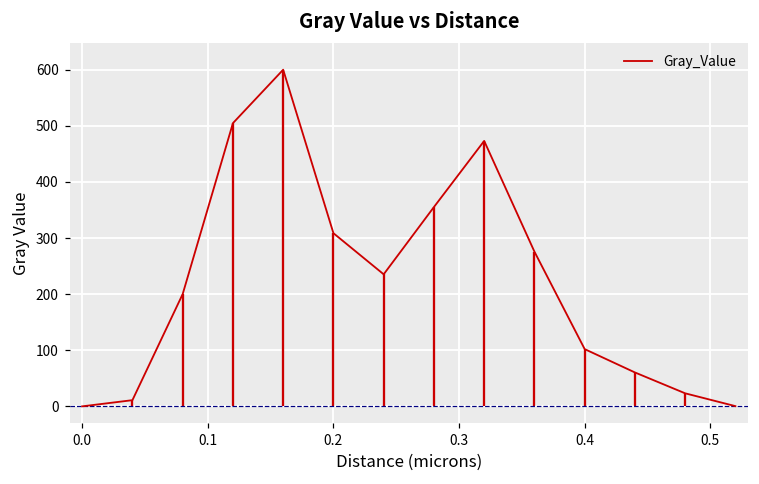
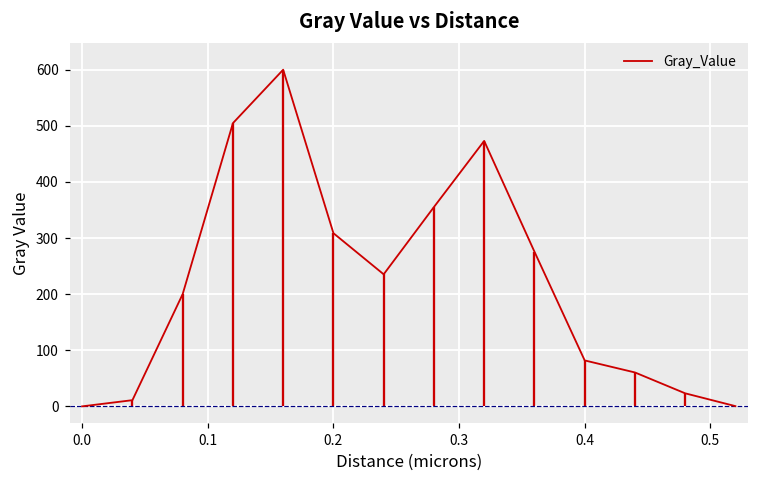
0.4: 100 -> 80
